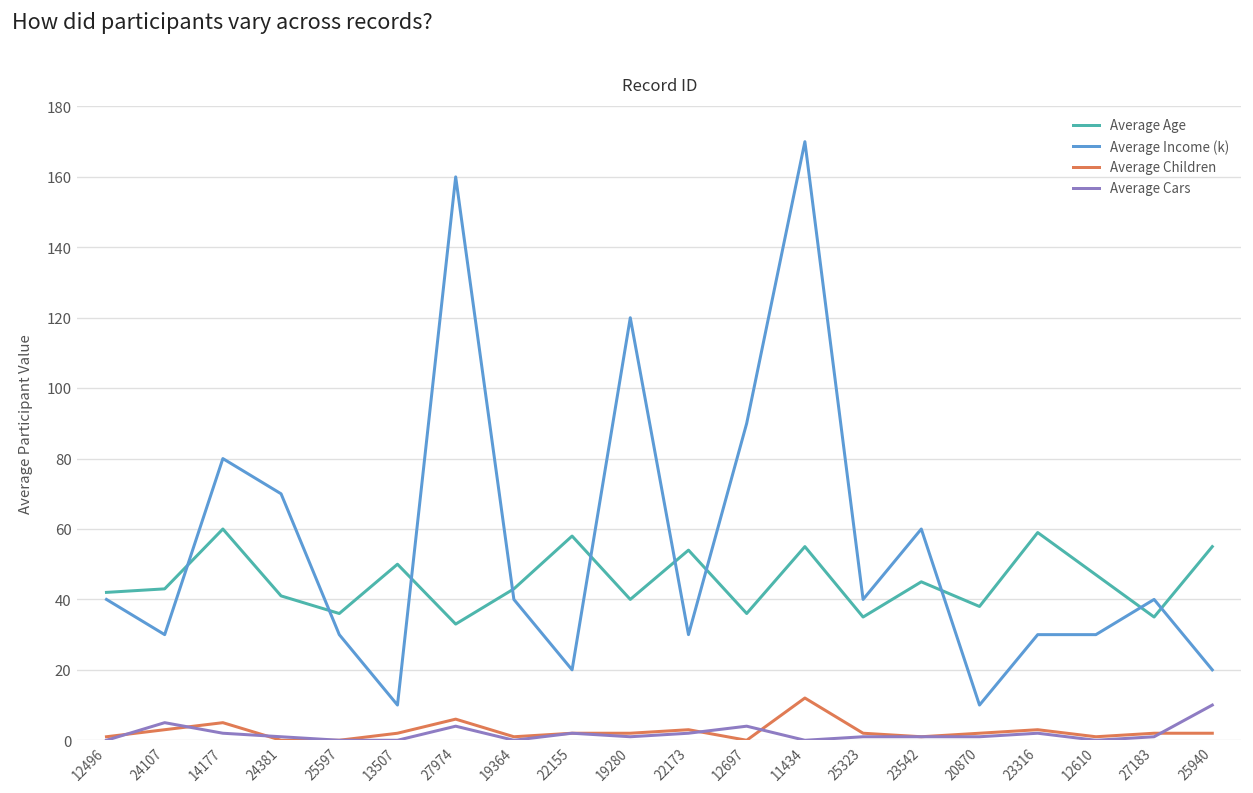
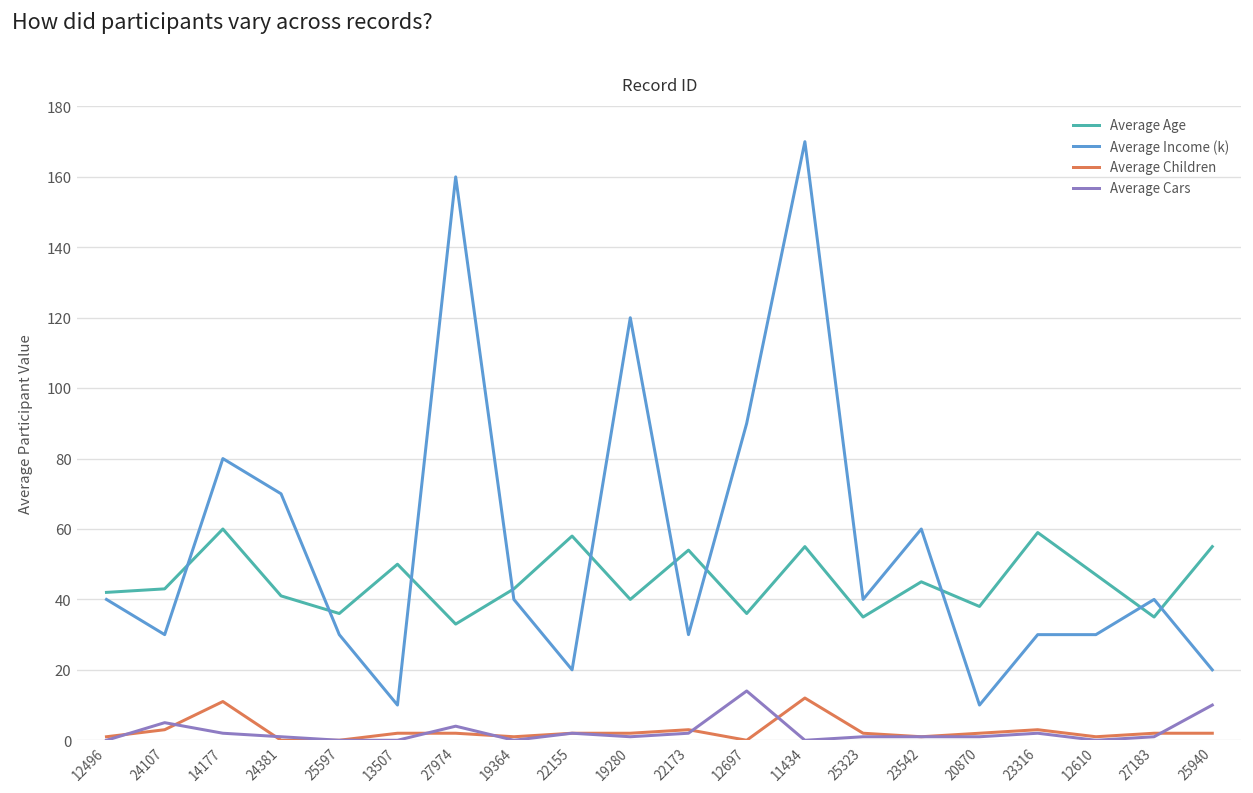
Average Children, 14177: 5 -> 11
Average Children, 27974: 6 -> 2
Average Cars, 12697: 4 -> 14
